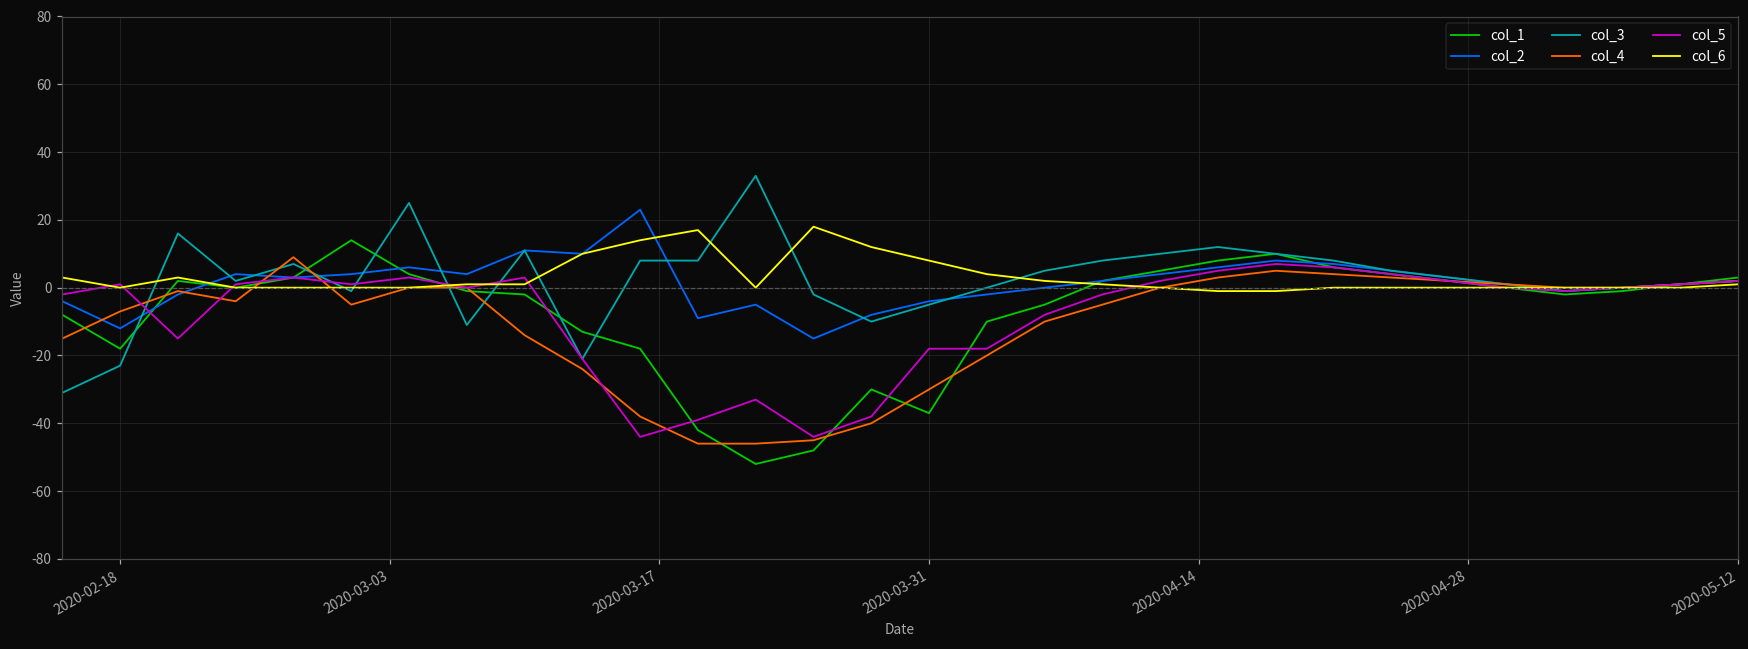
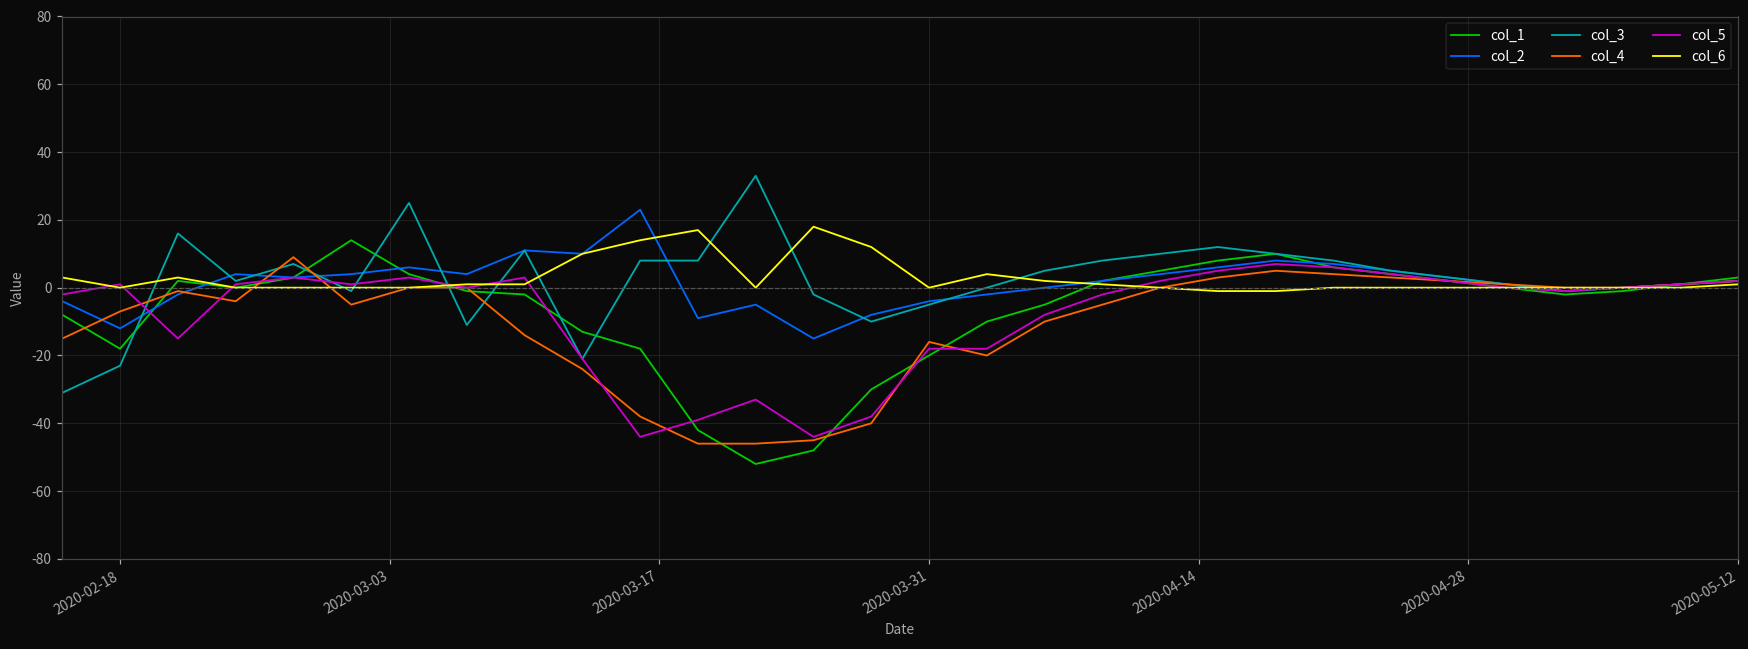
col_1, 2020-03-31: -37 -> -20
col_4, 2020-03-31: -30 -> -16
col_6, 2020-03-31: 8 -> 0
